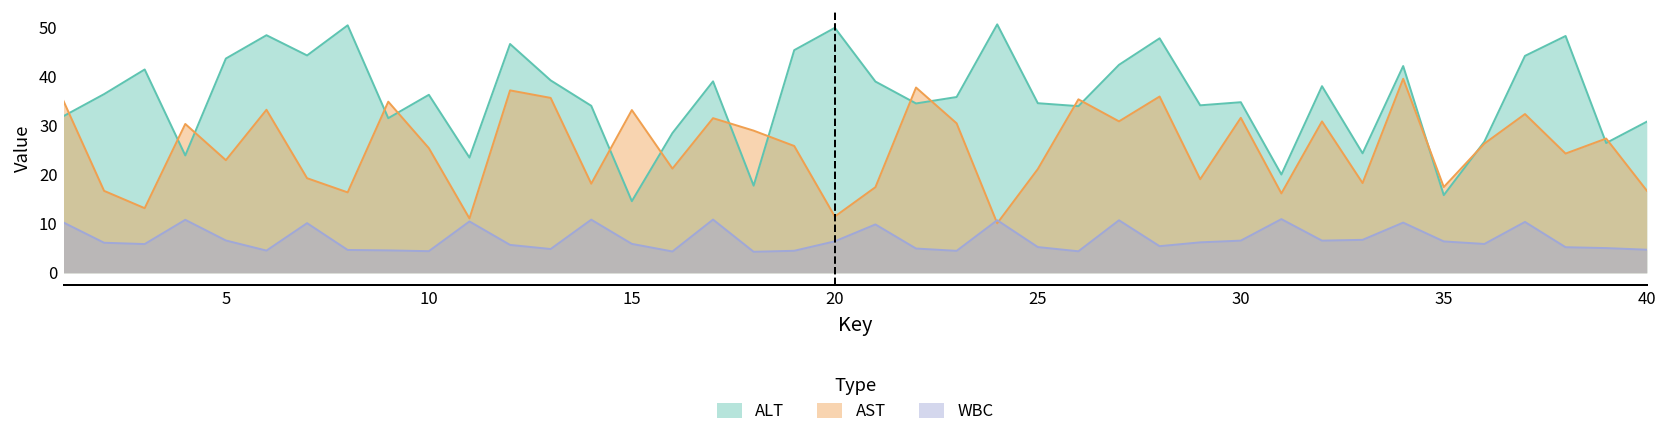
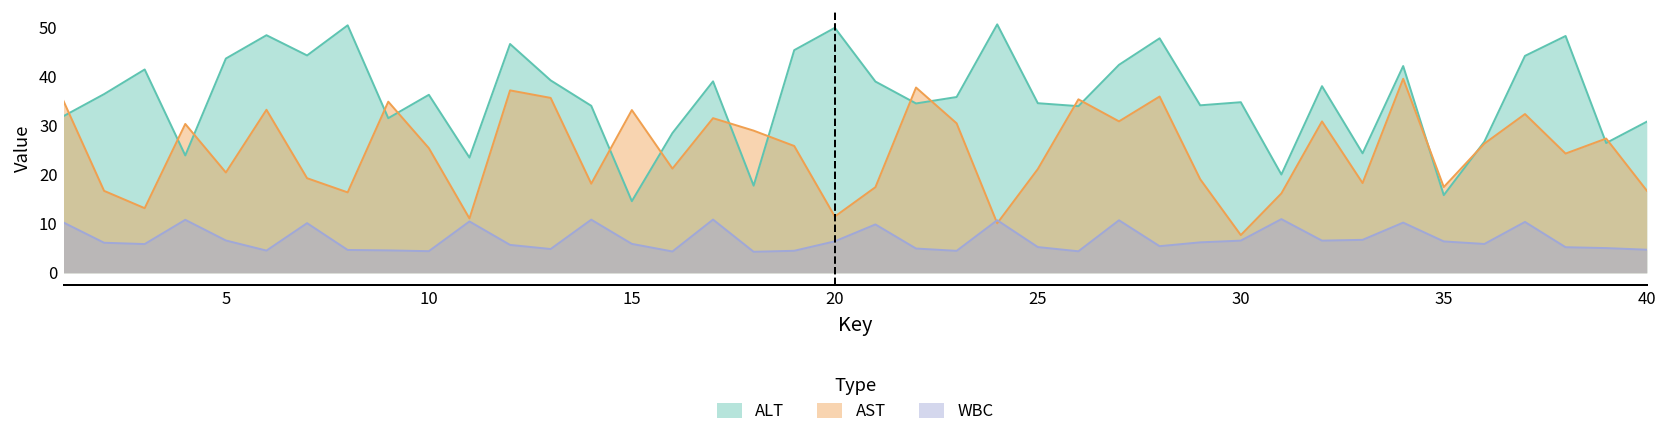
AST, 5: 23 -> 20
AST, 30: 32 -> 8
